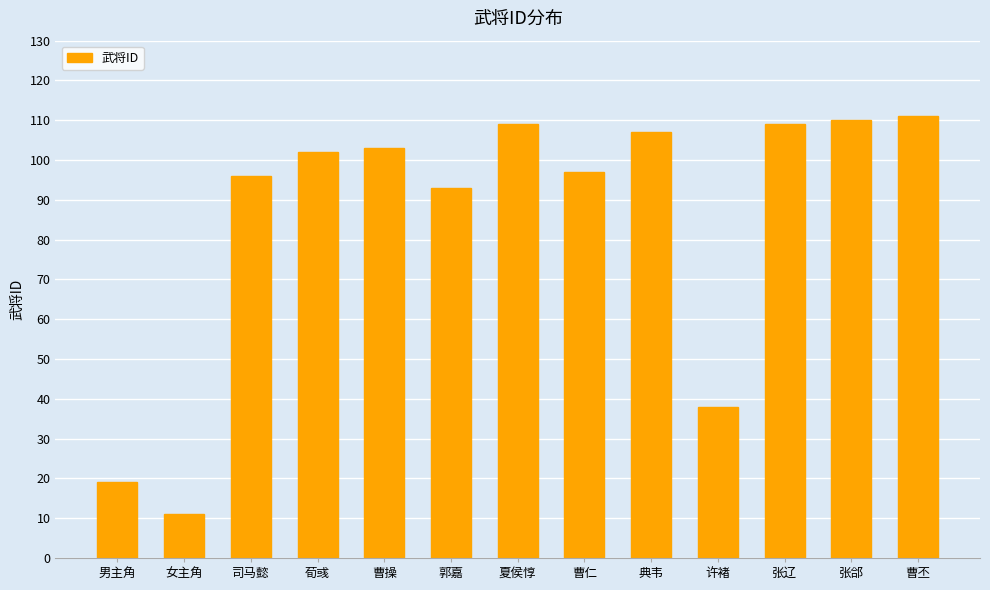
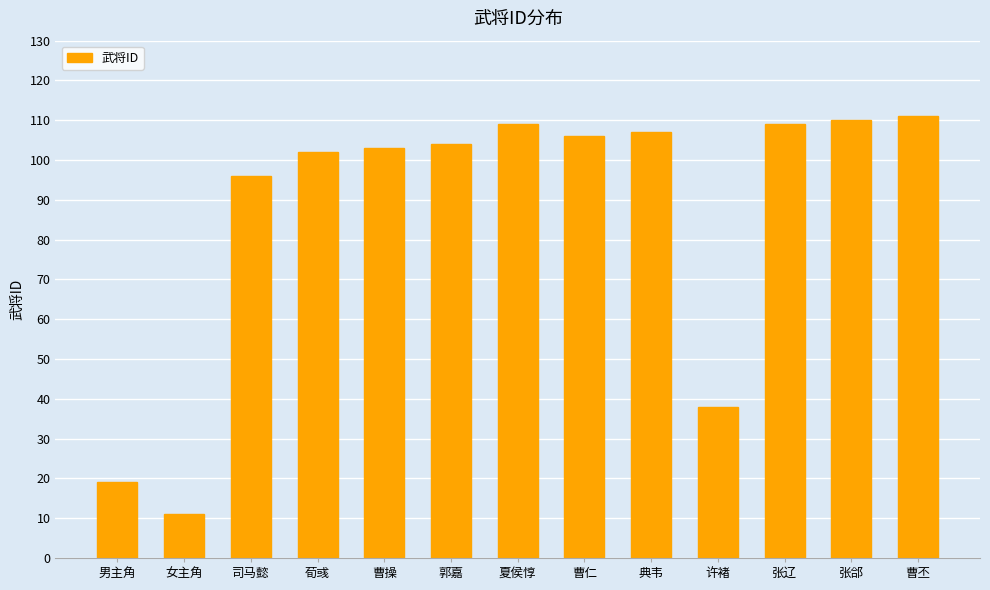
郭嘉: 93 -> 104
曹仁: 97 -> 106
